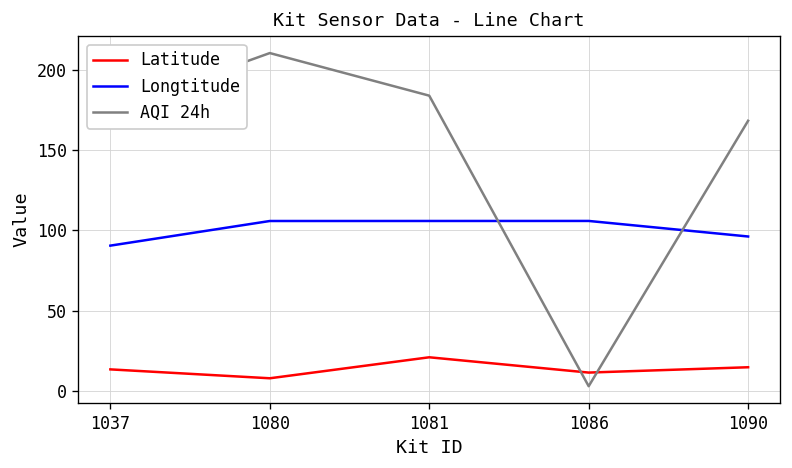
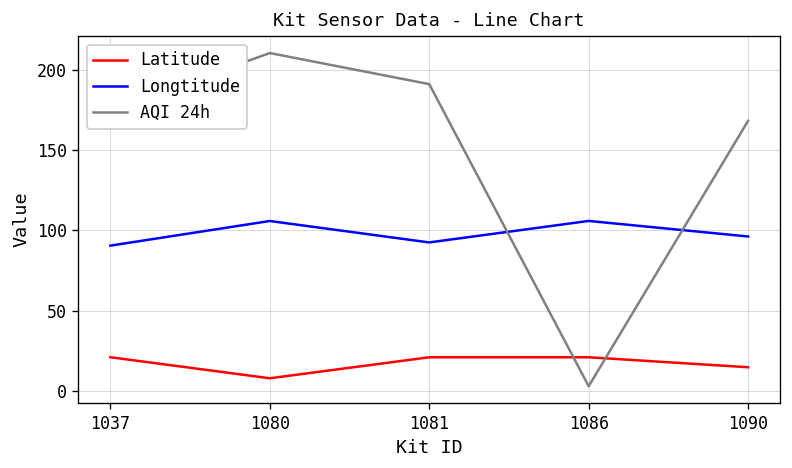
Latitude, 1037: 13 -> 21
Longtitude, 1081: 106 -> 92
AQI 24h, 1081: 184 -> 191
Latitude, 1086: 12 -> 21
